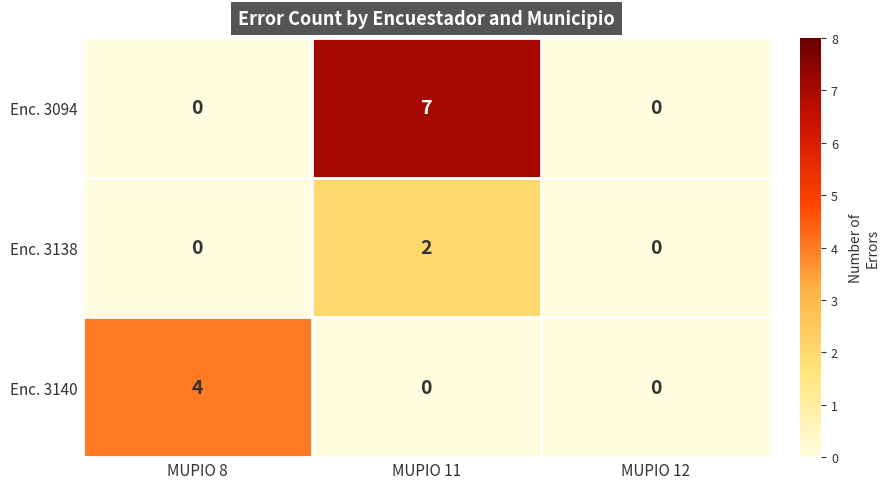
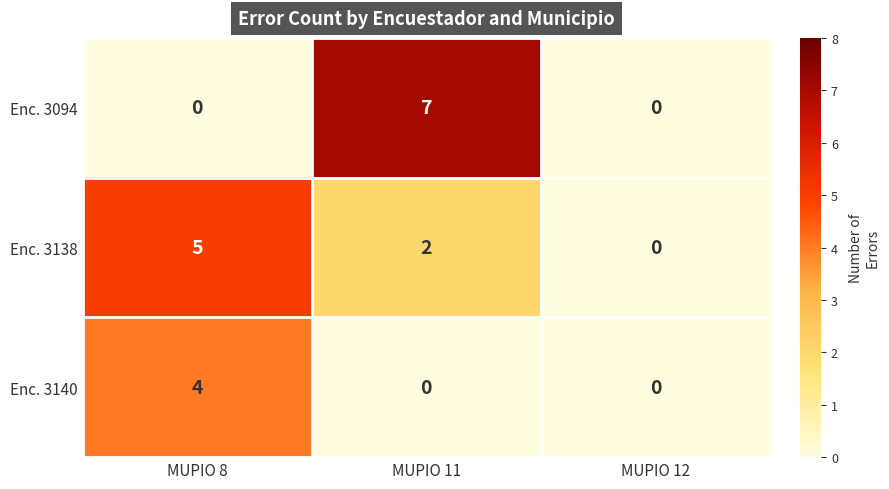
Enc. 3138, MUPIO 8: 0 -> 5
